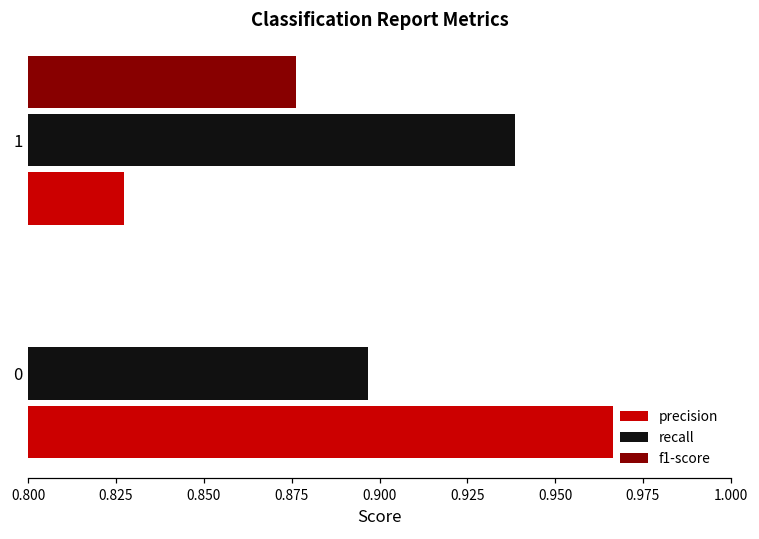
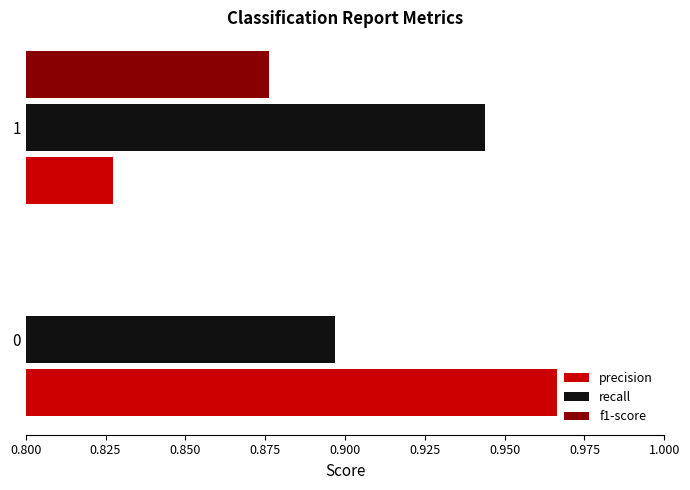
recall, 1: 0.939 -> 0.944
